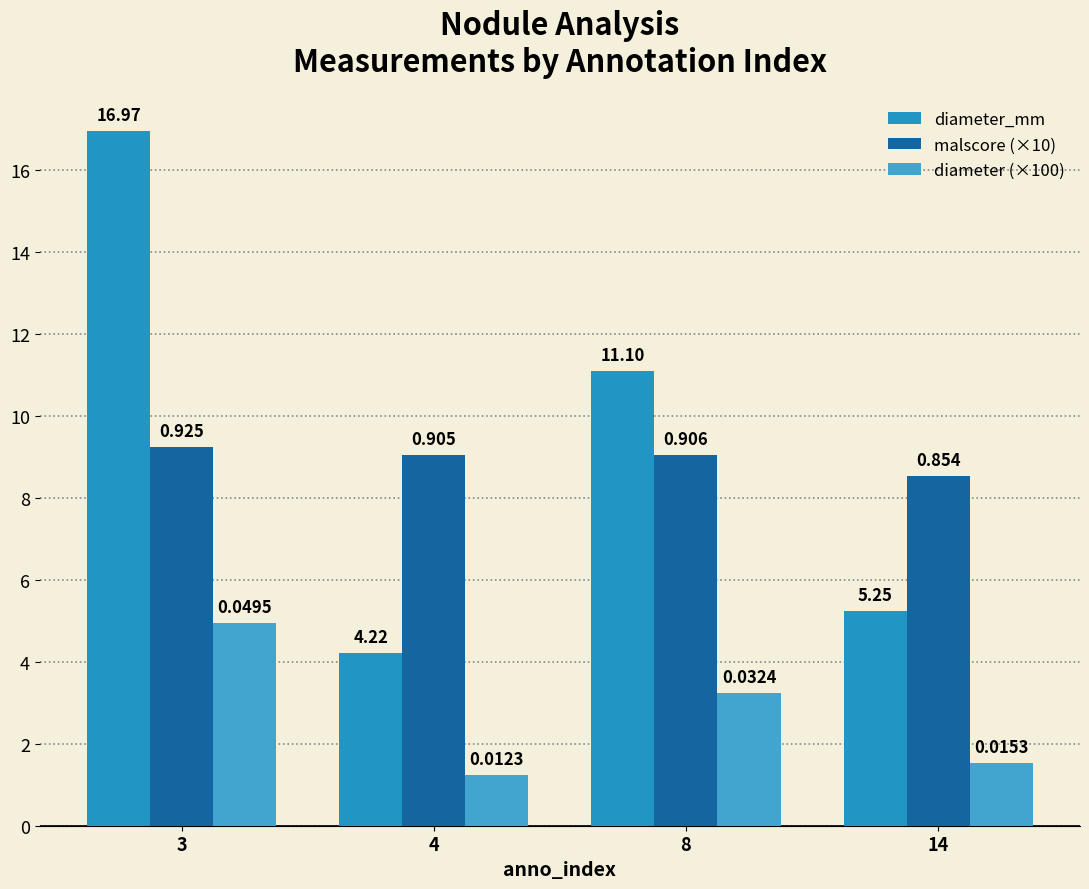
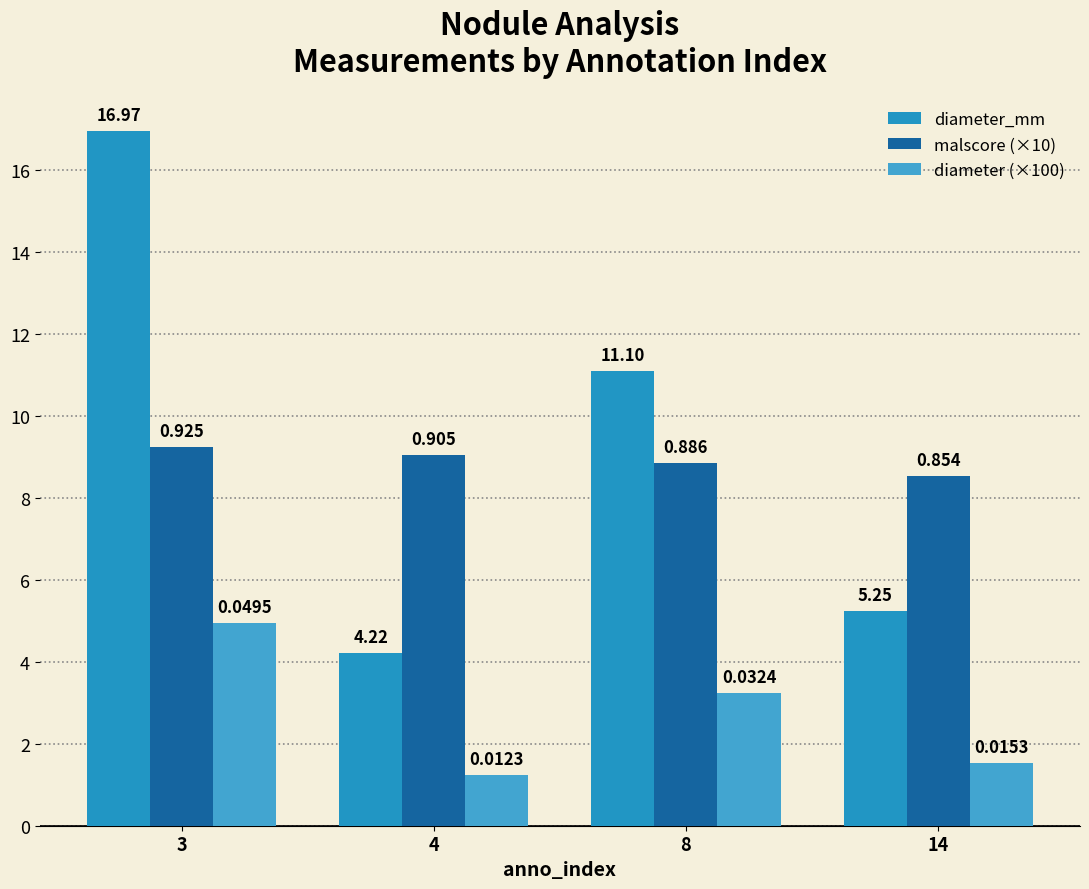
malscore (×10), 8: 0.906 -> 0.886
